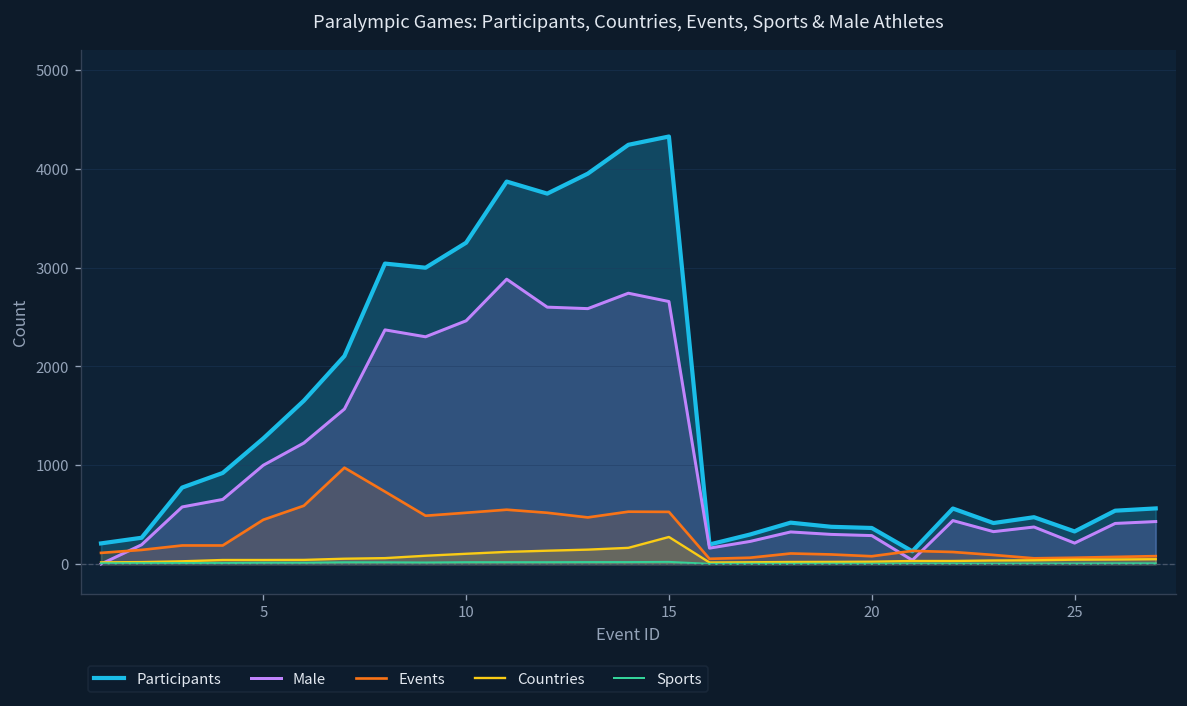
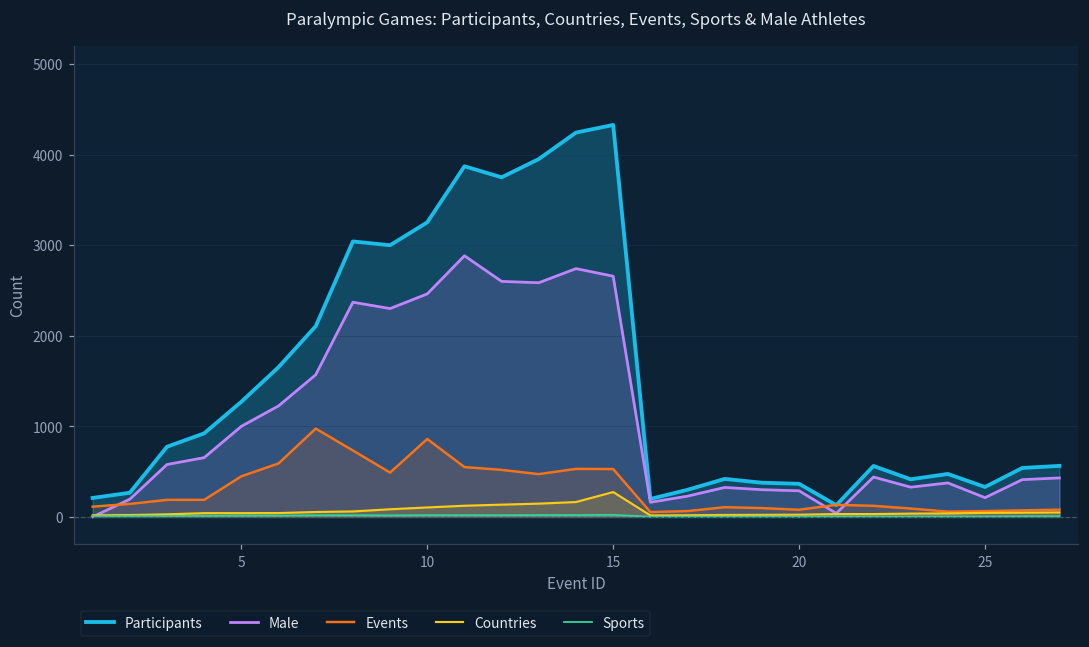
Events, 10: 500 -> 900
